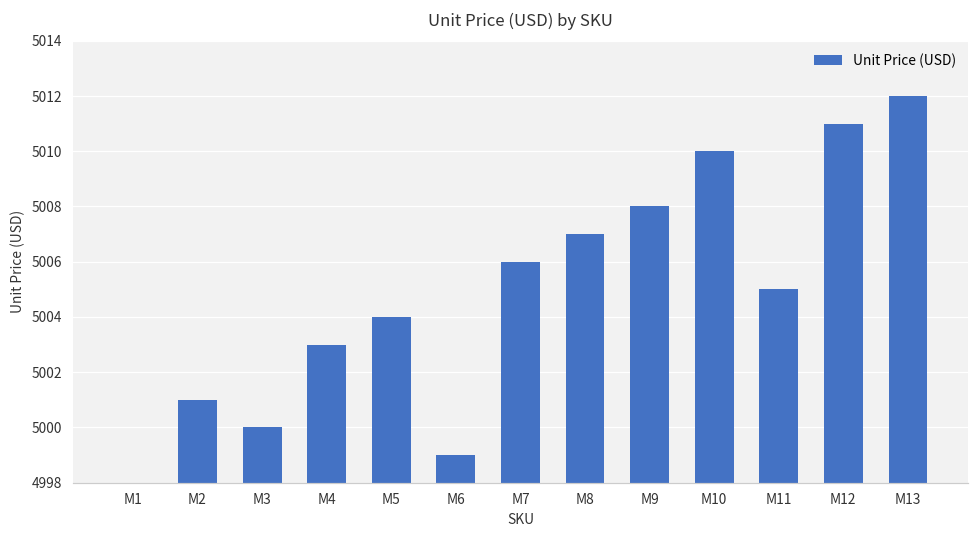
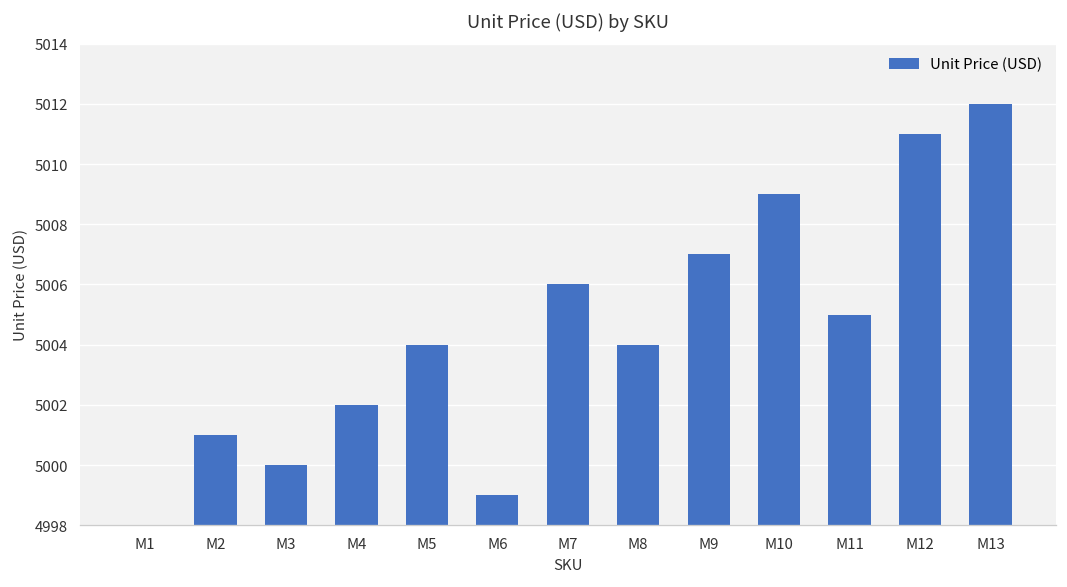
M4: 5003 -> 5002
M8: 5007 -> 5004
M9: 5008 -> 5007
M10: 5010 -> 5009
